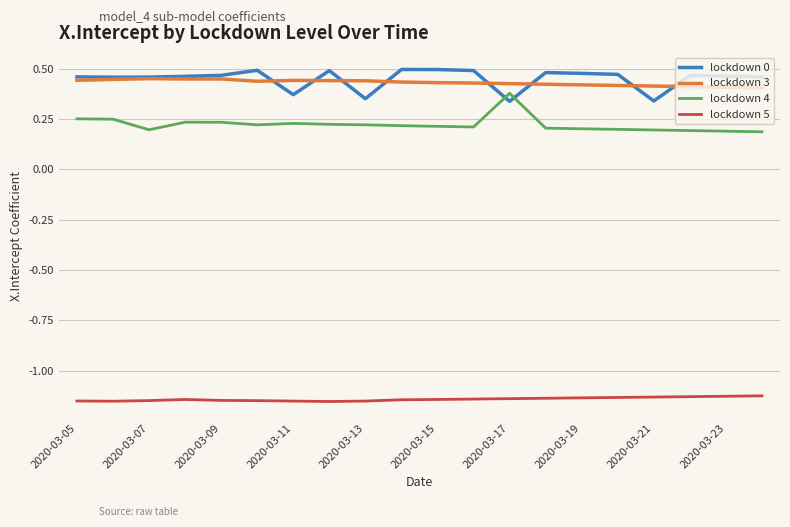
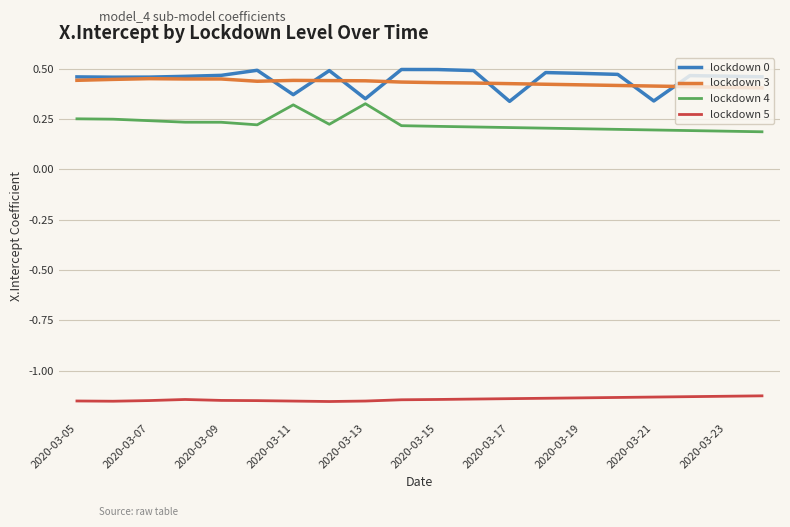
lockdown 4, 2020-03-07: 0.20 -> 0.24
lockdown 4, 2020-03-11: 0.23 -> 0.32
lockdown 4, 2020-03-13: 0.22 -> 0.33
lockdown 4, 2020-03-17: 0.38 -> 0.21
